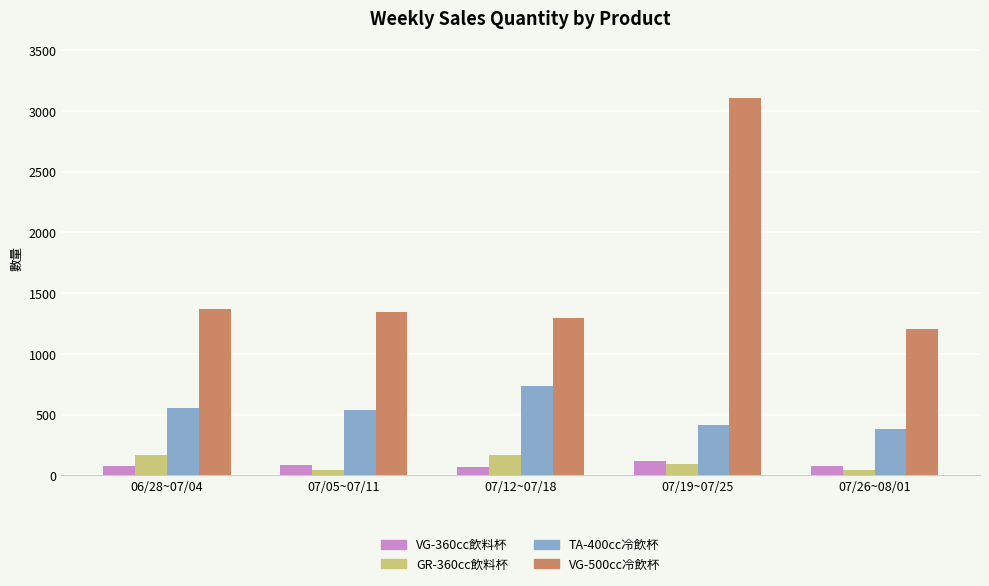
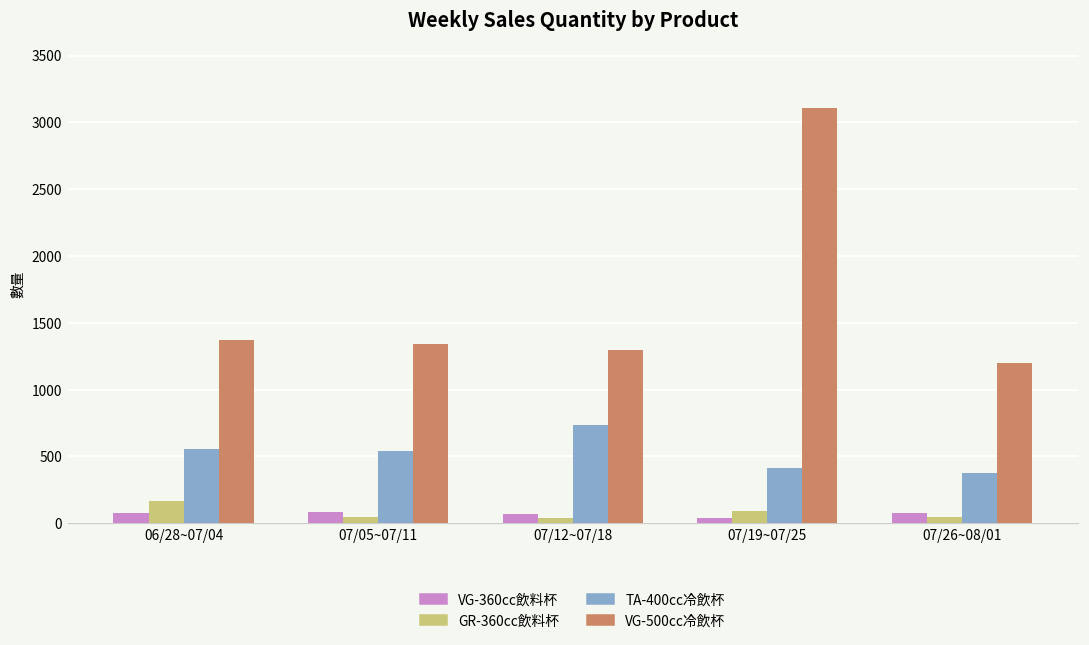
GR-360cc飲料杯, 07/12~07/18: 160 -> 40
VG-360cc飲料杯, 07/19~07/25: 120 -> 40
